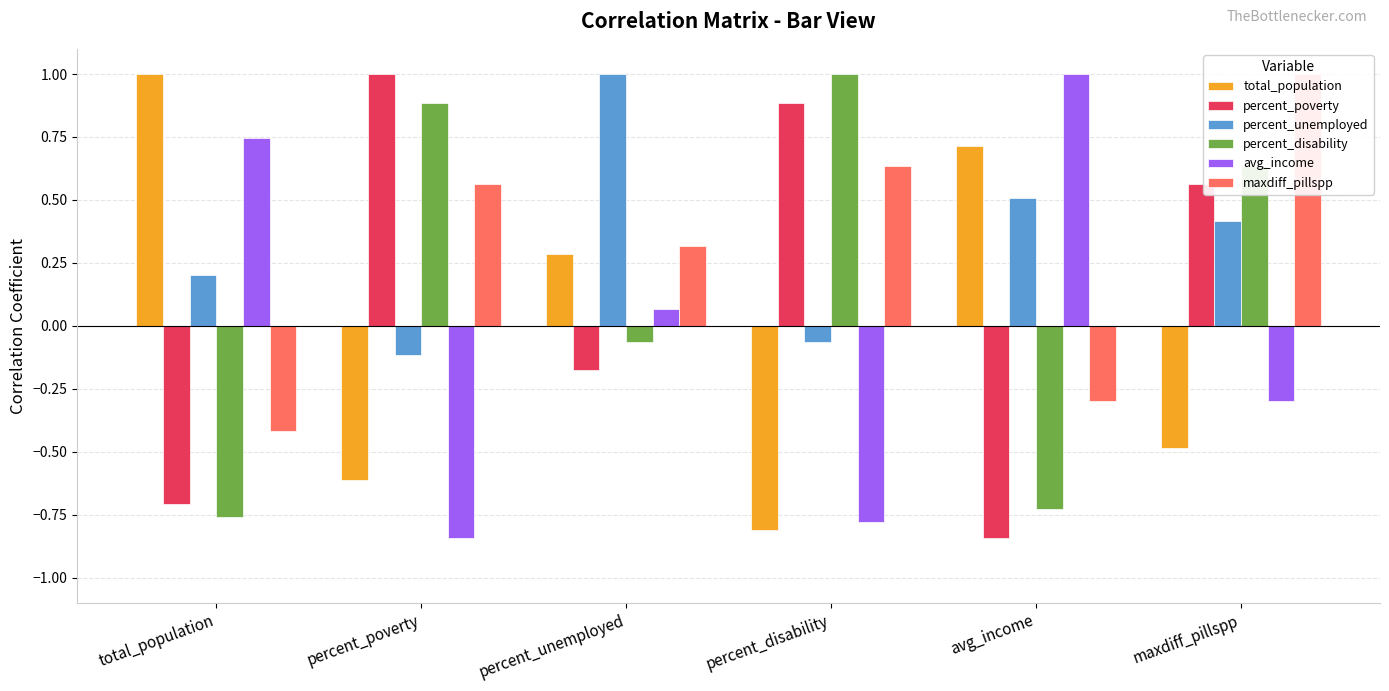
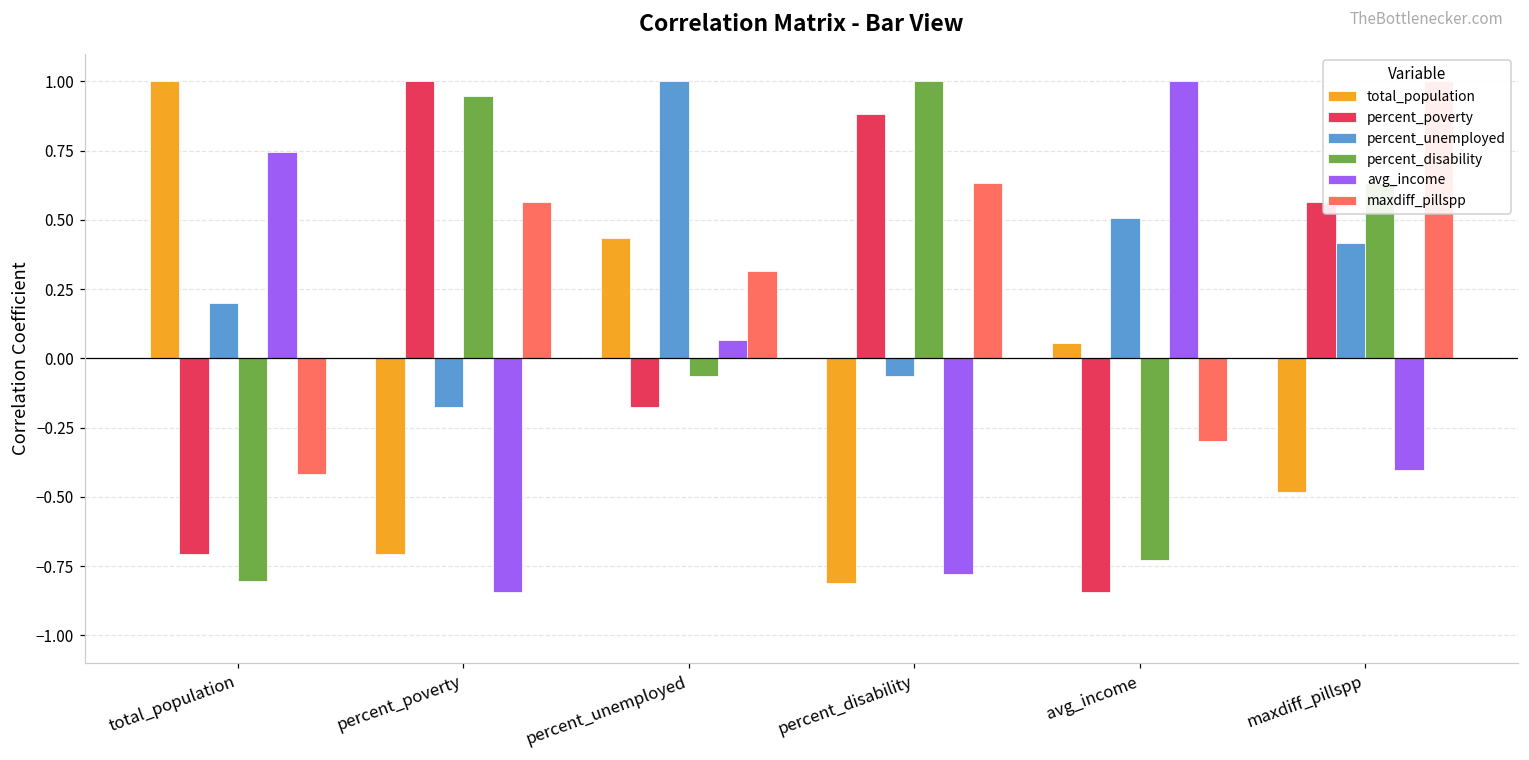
percent_disability, total_population: -0.76 -> -0.80
total_population, percent_poverty: -0.61 -> -0.71
percent_unemployed, percent_poverty: -0.12 -> -0.17
percent_disability, percent_poverty: 0.88 -> 0.95
total_population, percent_unemployed: 0.28 -> 0.43
total_population, avg_income: 0.71 -> 0.05
avg_income, maxdiff_pillspp: -0.30 -> -0.40
